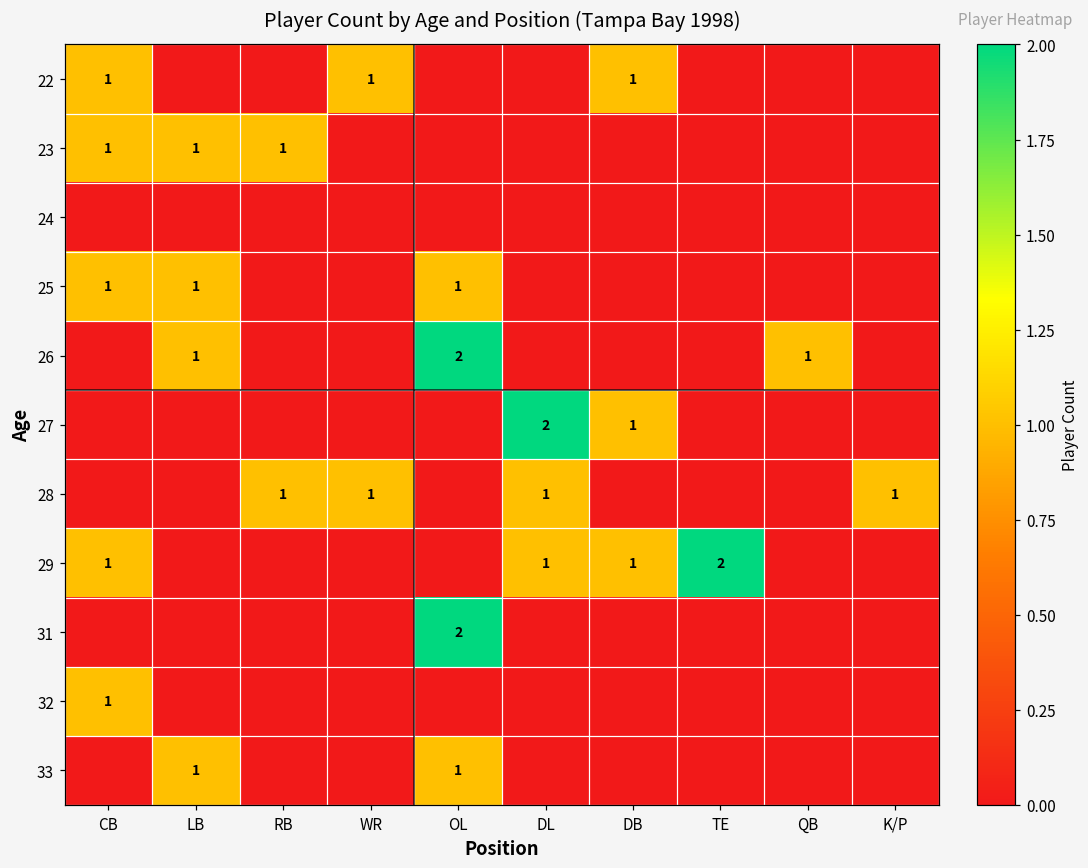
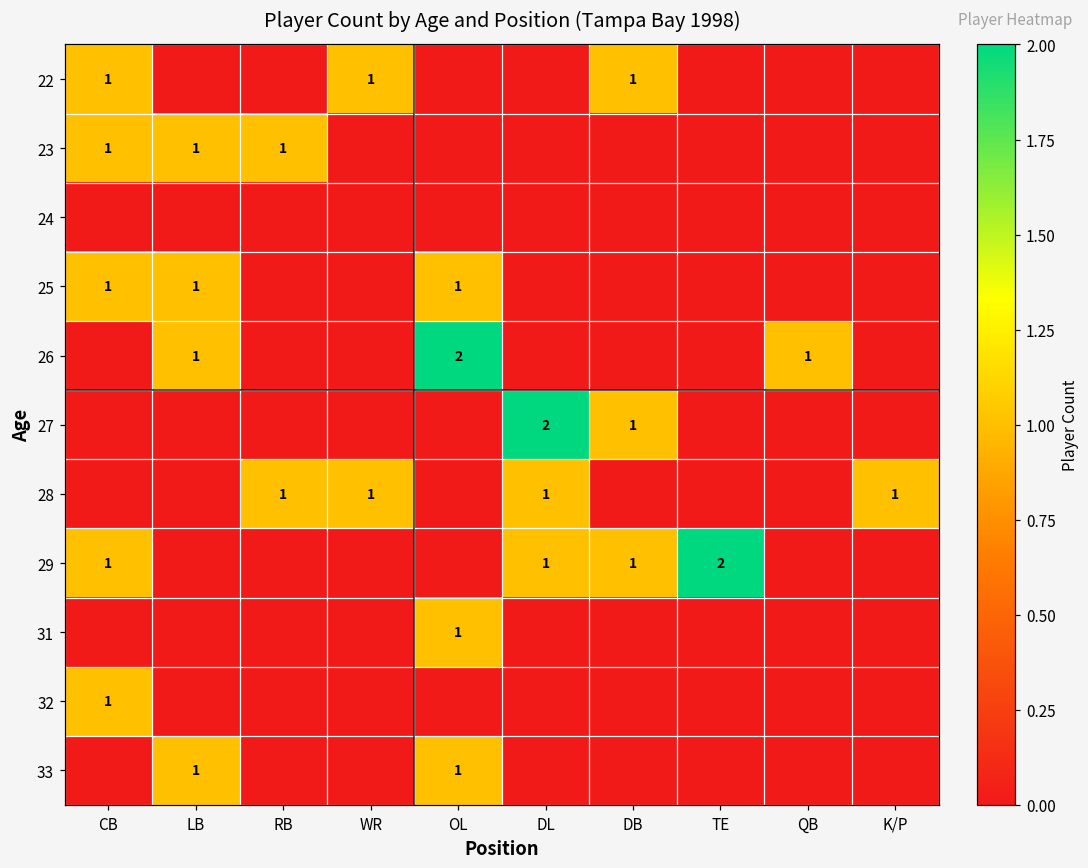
31, OL: 2 -> 1
